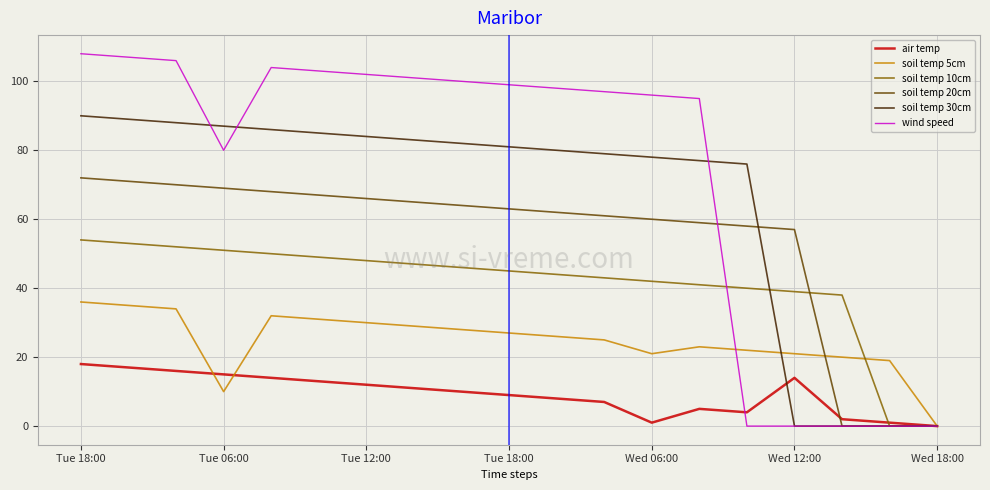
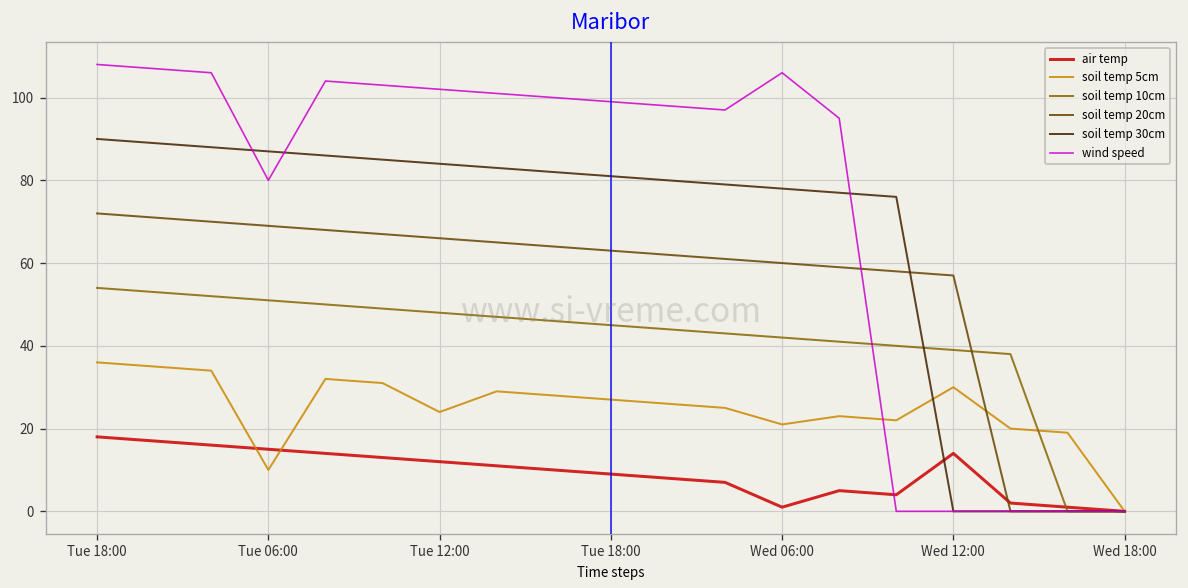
soil temp 5cm, Tue 12:00: 30 -> 24
wind speed, Wed 06:00: 96 -> 106
soil temp 5cm, Wed 12:00: 21 -> 30
